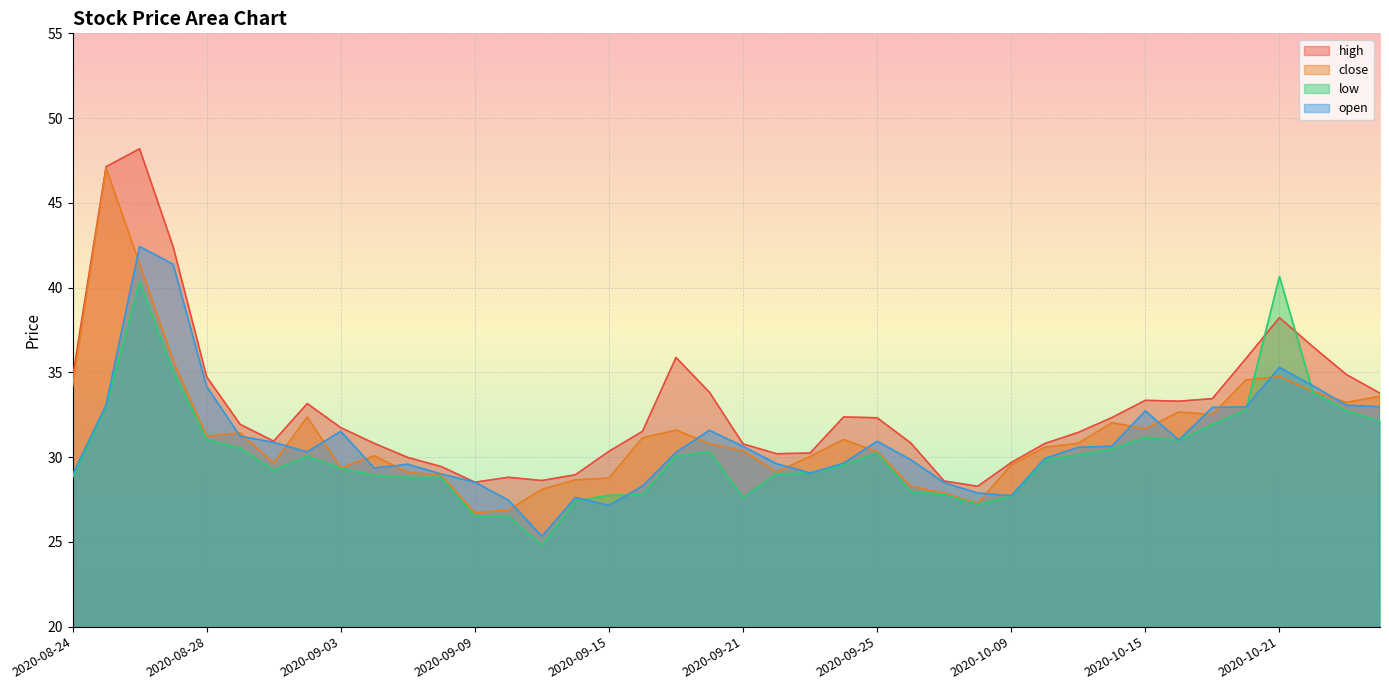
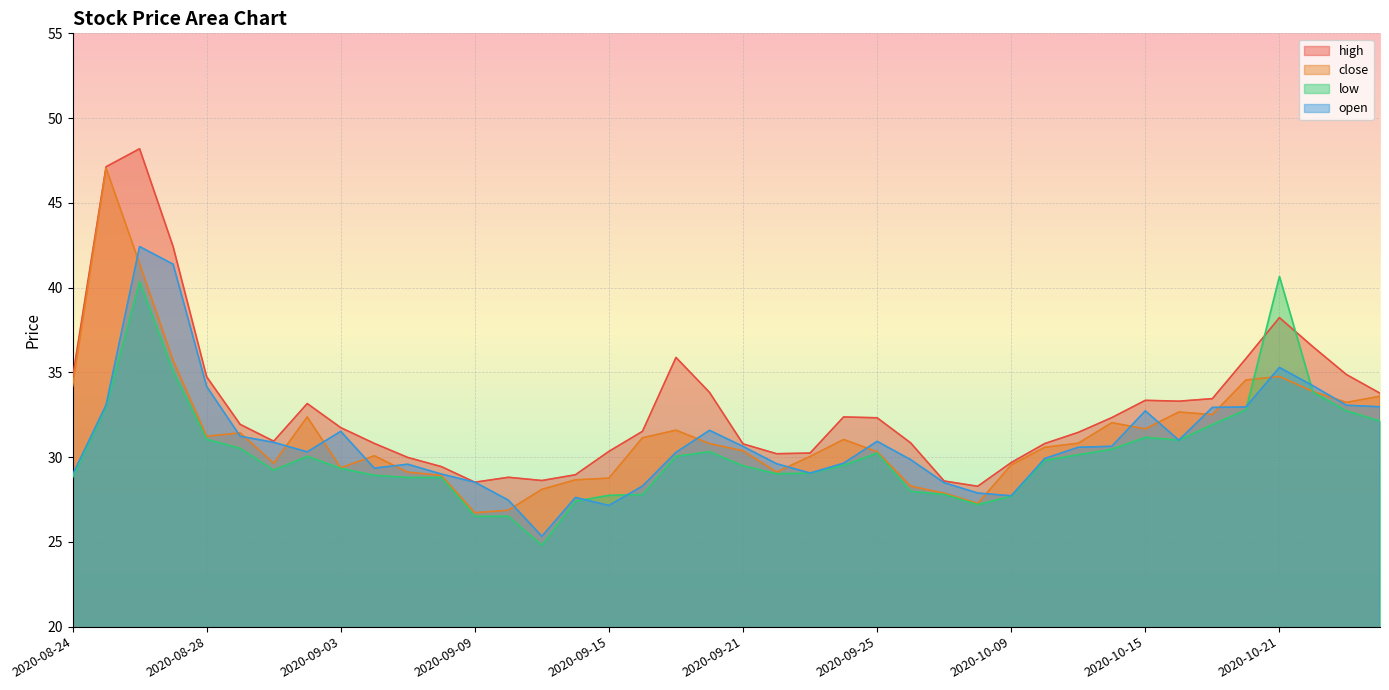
low, 2020-09-21: 27.6 -> 29.5
